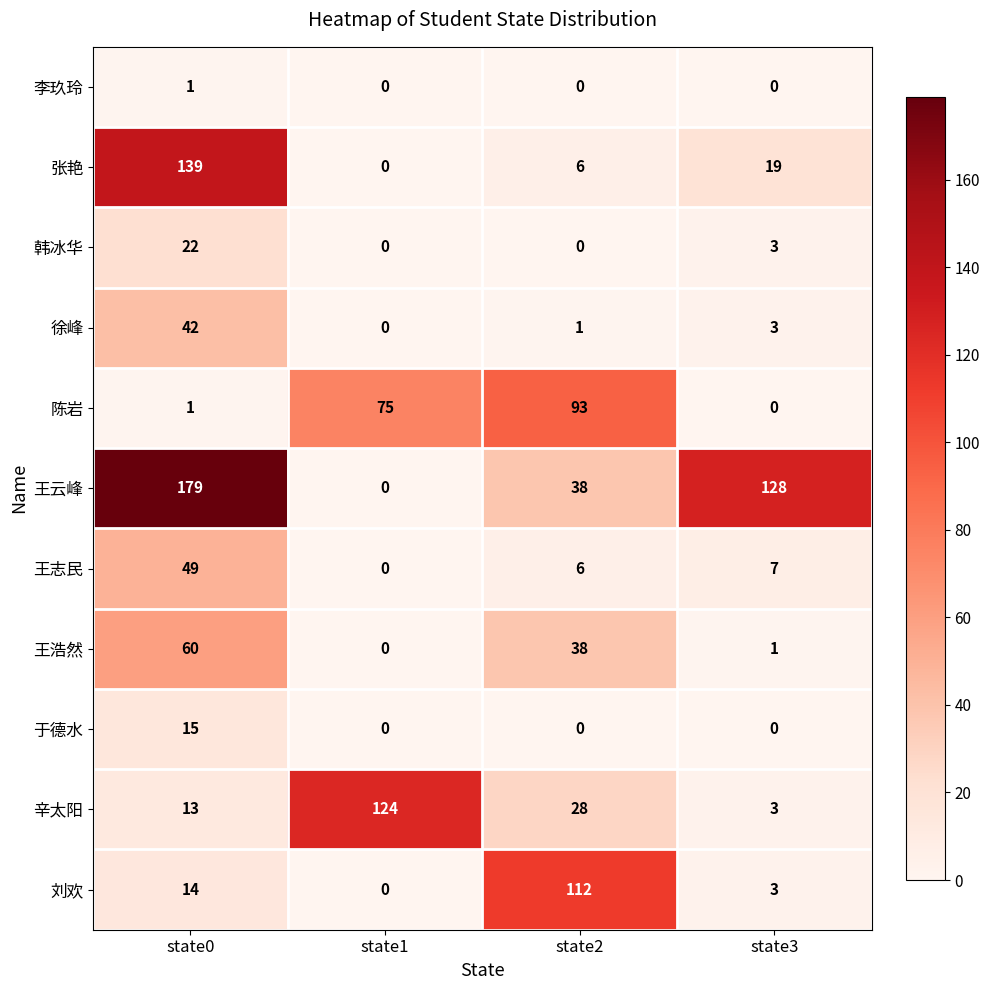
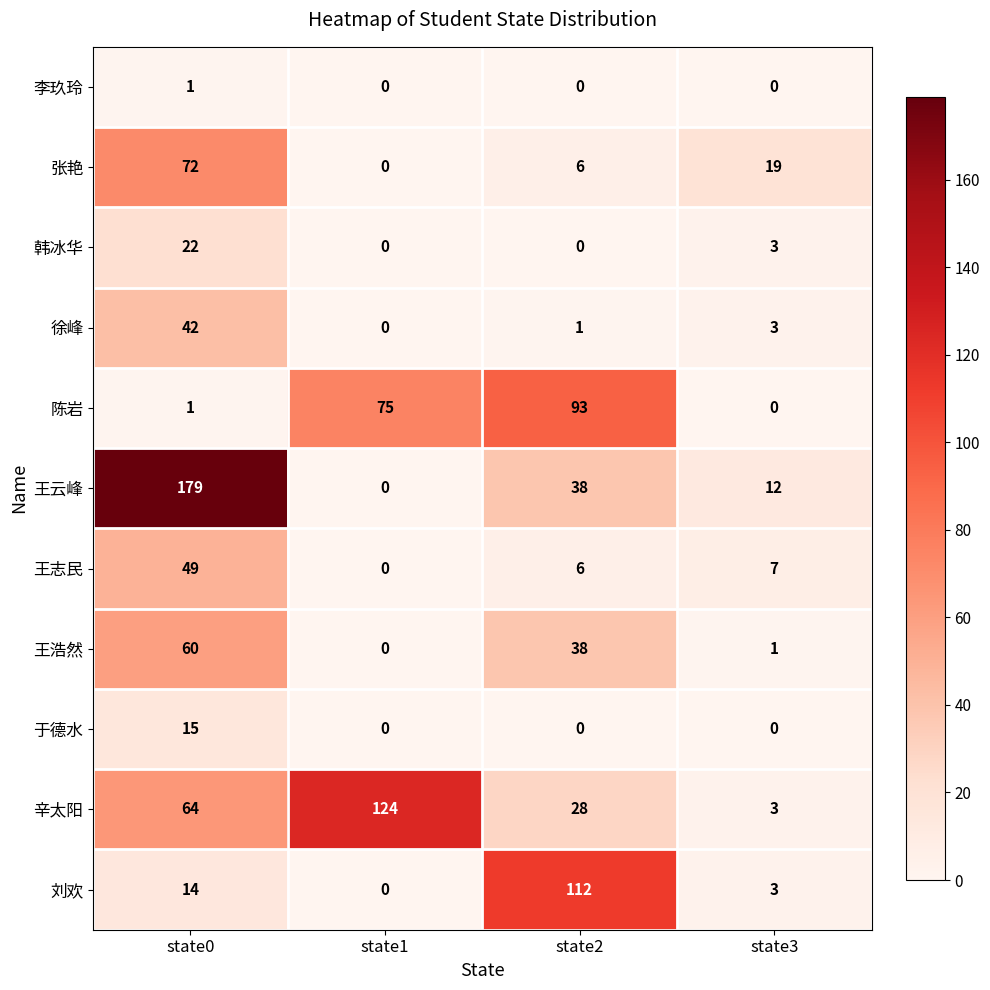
张艳, state0: 139 -> 72
王云峰, state3: 128 -> 12
辛太阳, state0: 13 -> 64
